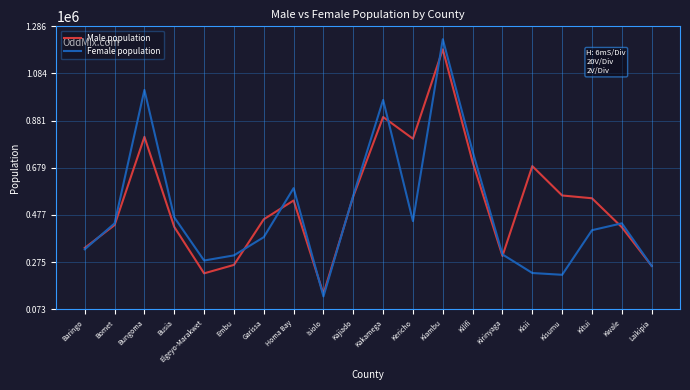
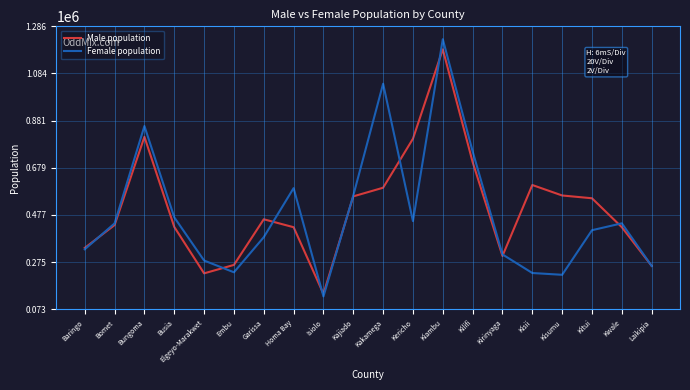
Female population, Bungoma: 1010000 -> 860000
Female population, Embu: 300000 -> 230000
Male population, Homa Bay: 540000 -> 430000
Male population, Kakamega: 900000 -> 590000
Female population, Kakamega: 970000 -> 1040000
Male population, Kisii: 690000 -> 610000
